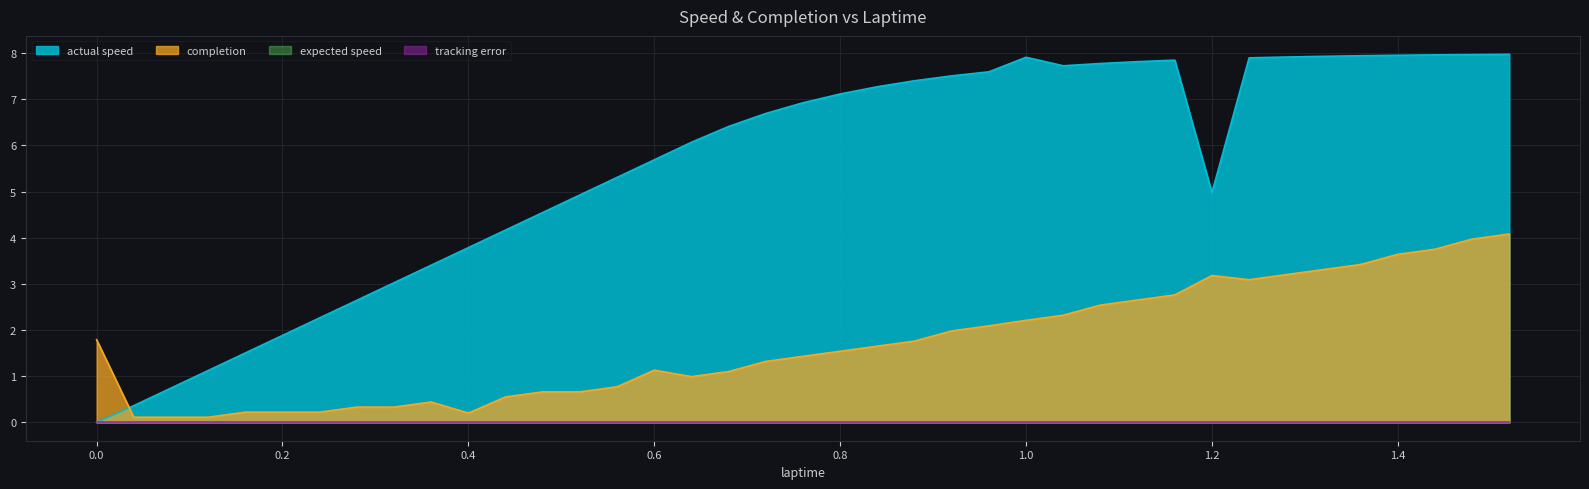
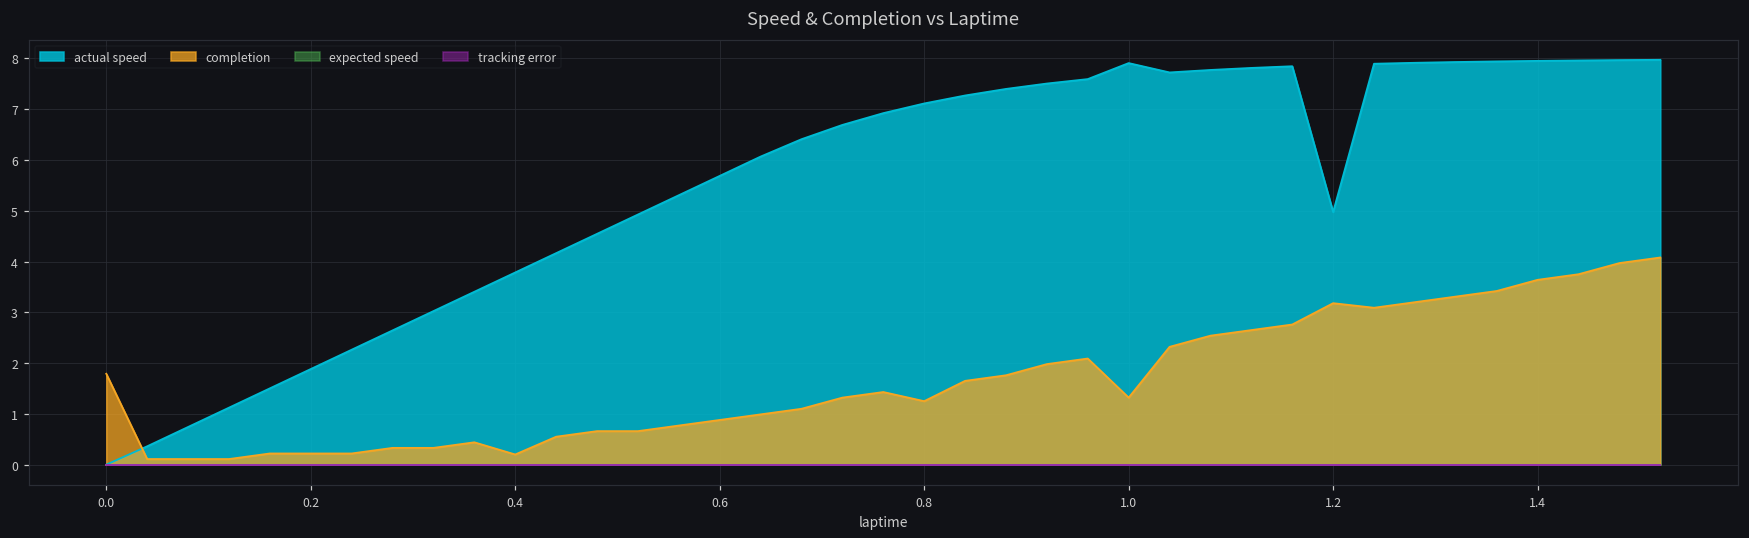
completion, 0.6: 1.1 -> 0.9
completion, 0.8: 1.5 -> 1.3
completion, 1.0: 2.2 -> 1.3
